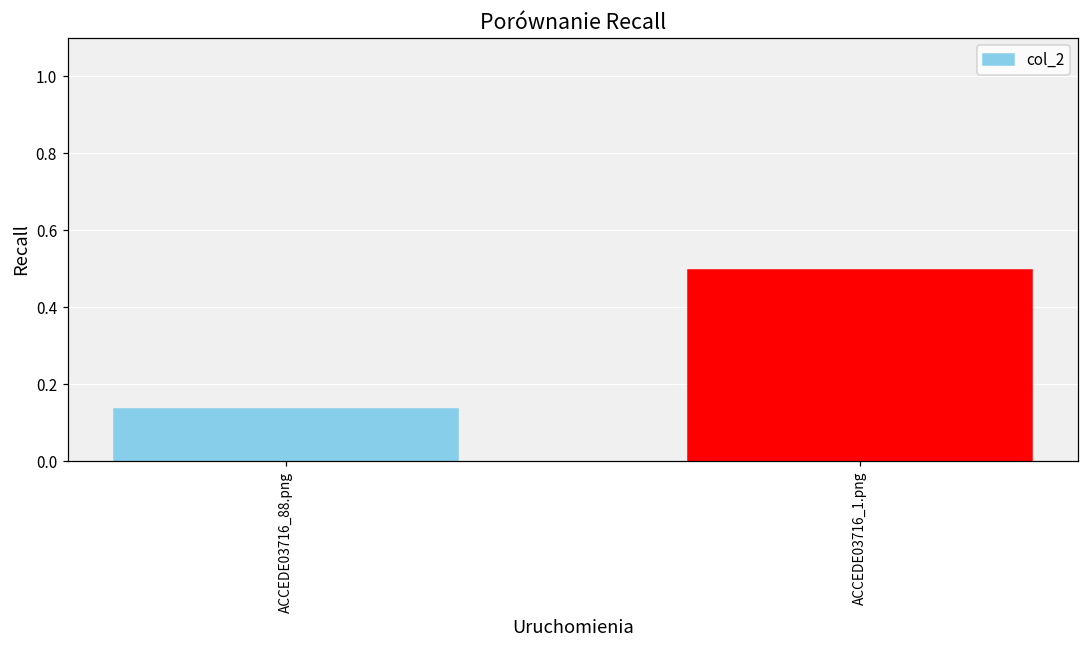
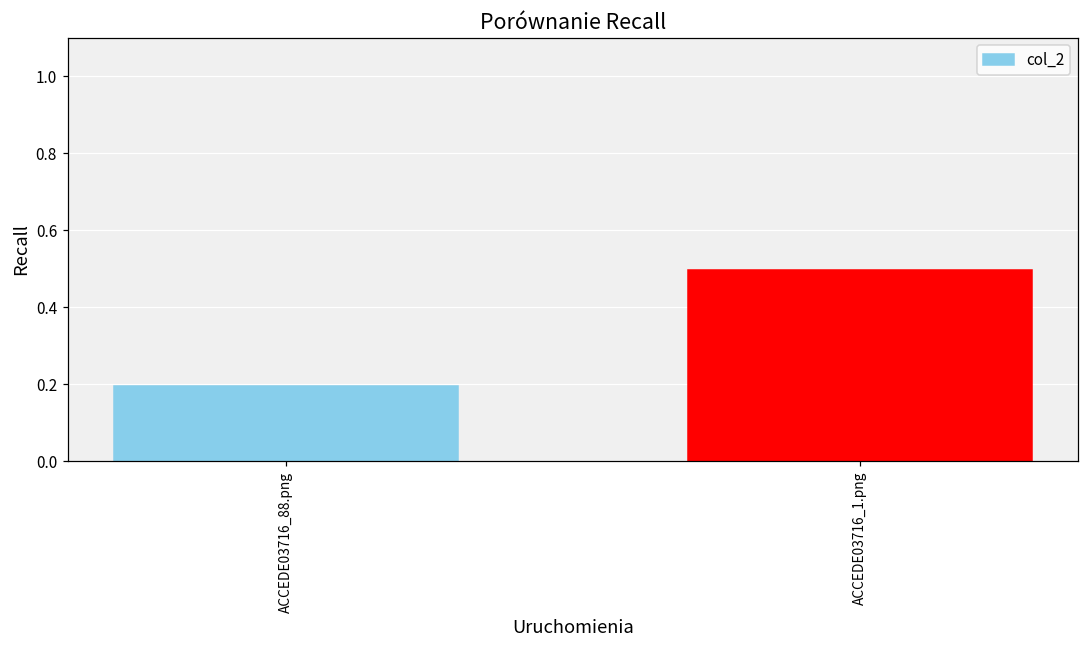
ACCEDE03716_88.png: 0.13 -> 0.20
